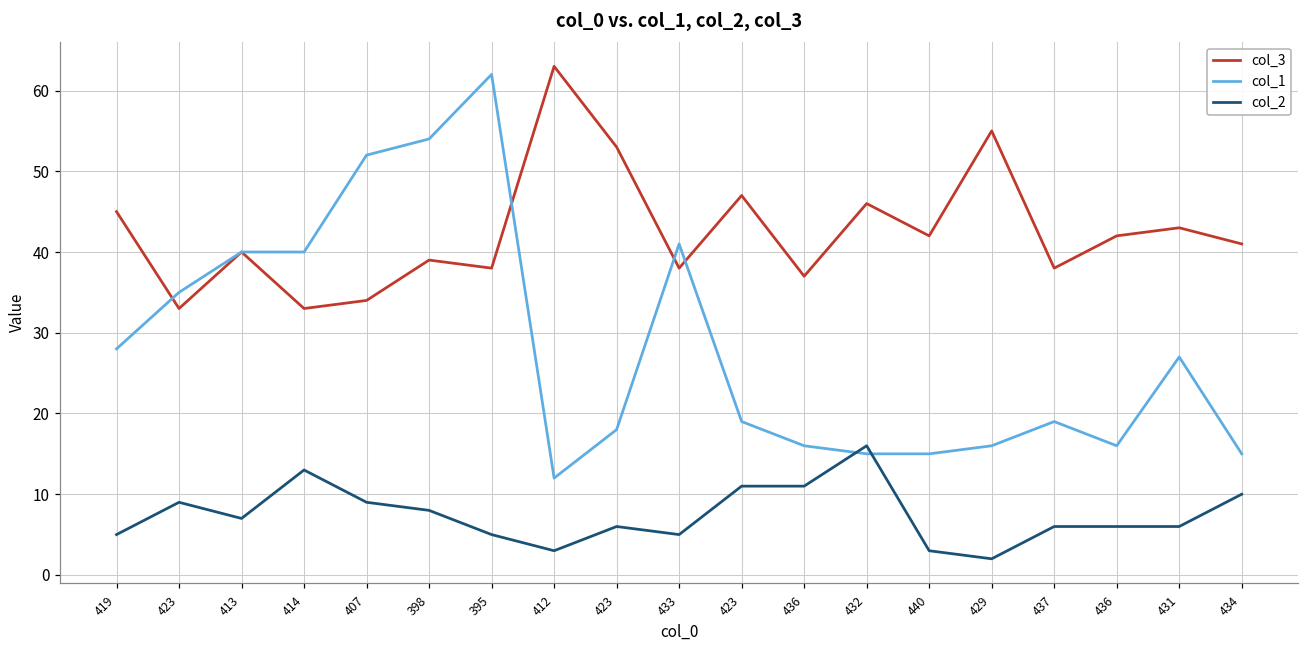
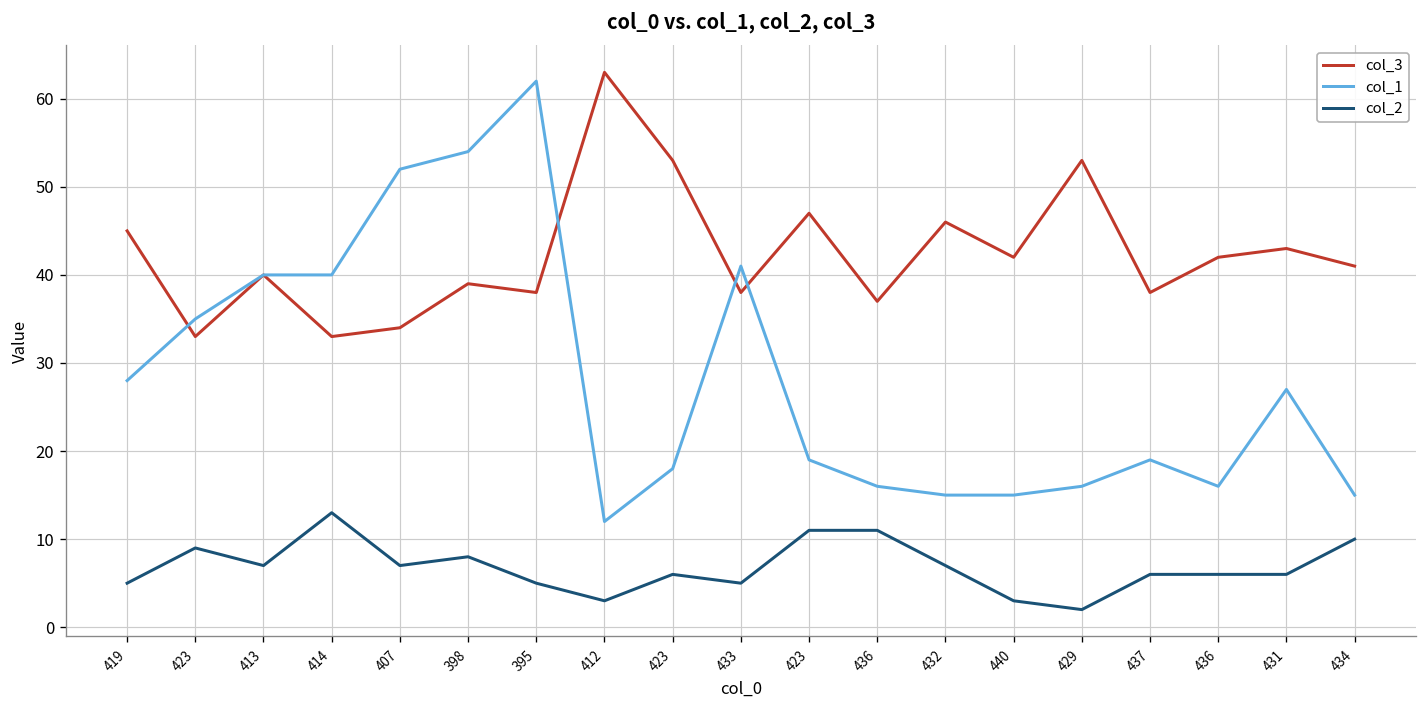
col_2, 407: 9 -> 7
col_2, 432: 16 -> 7
col_3, 429: 55 -> 53
